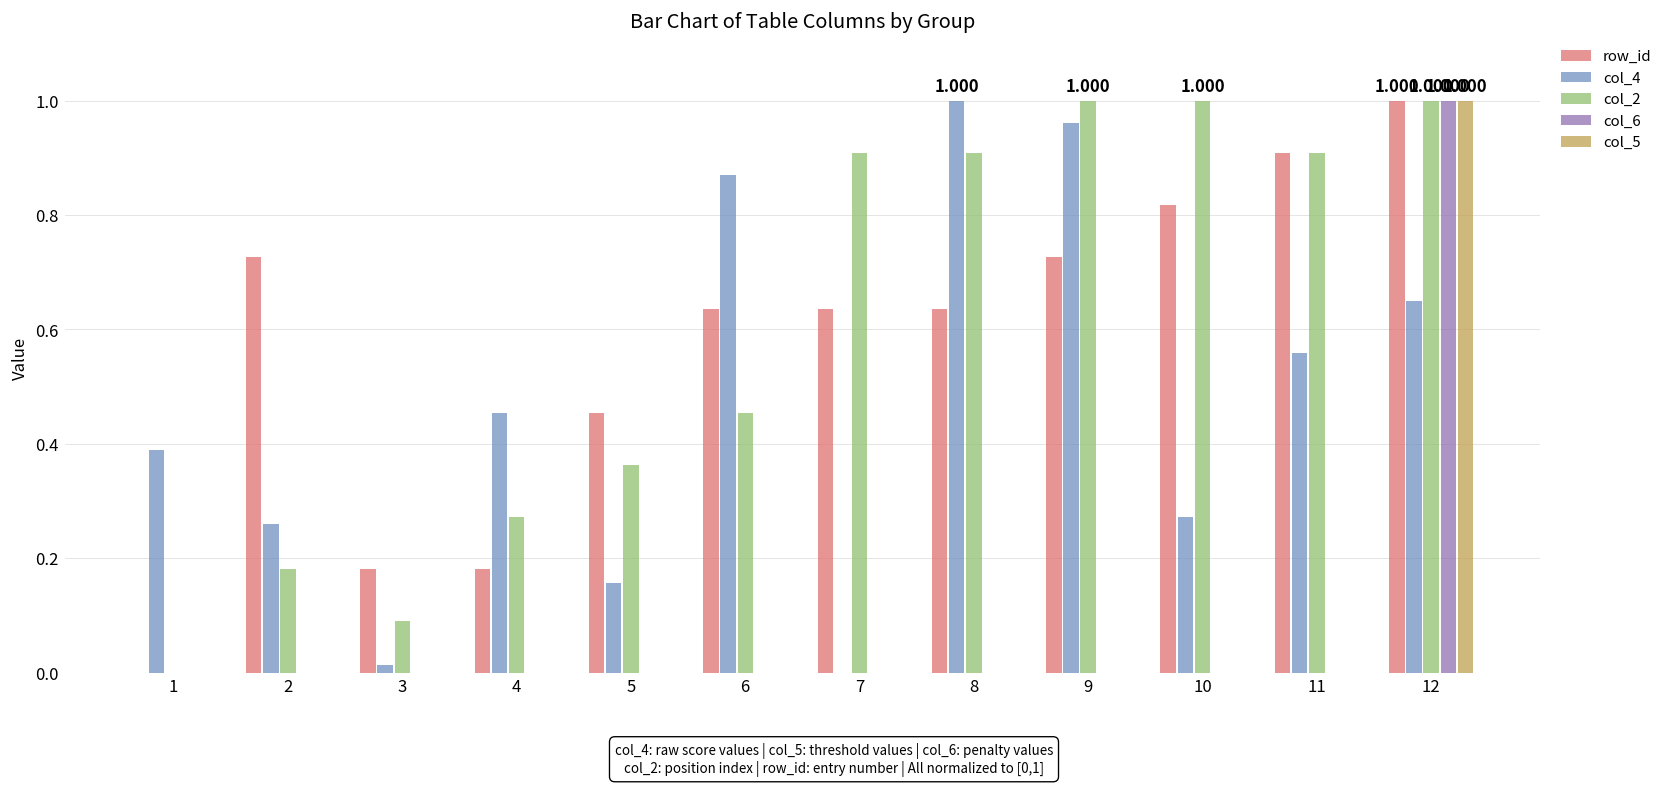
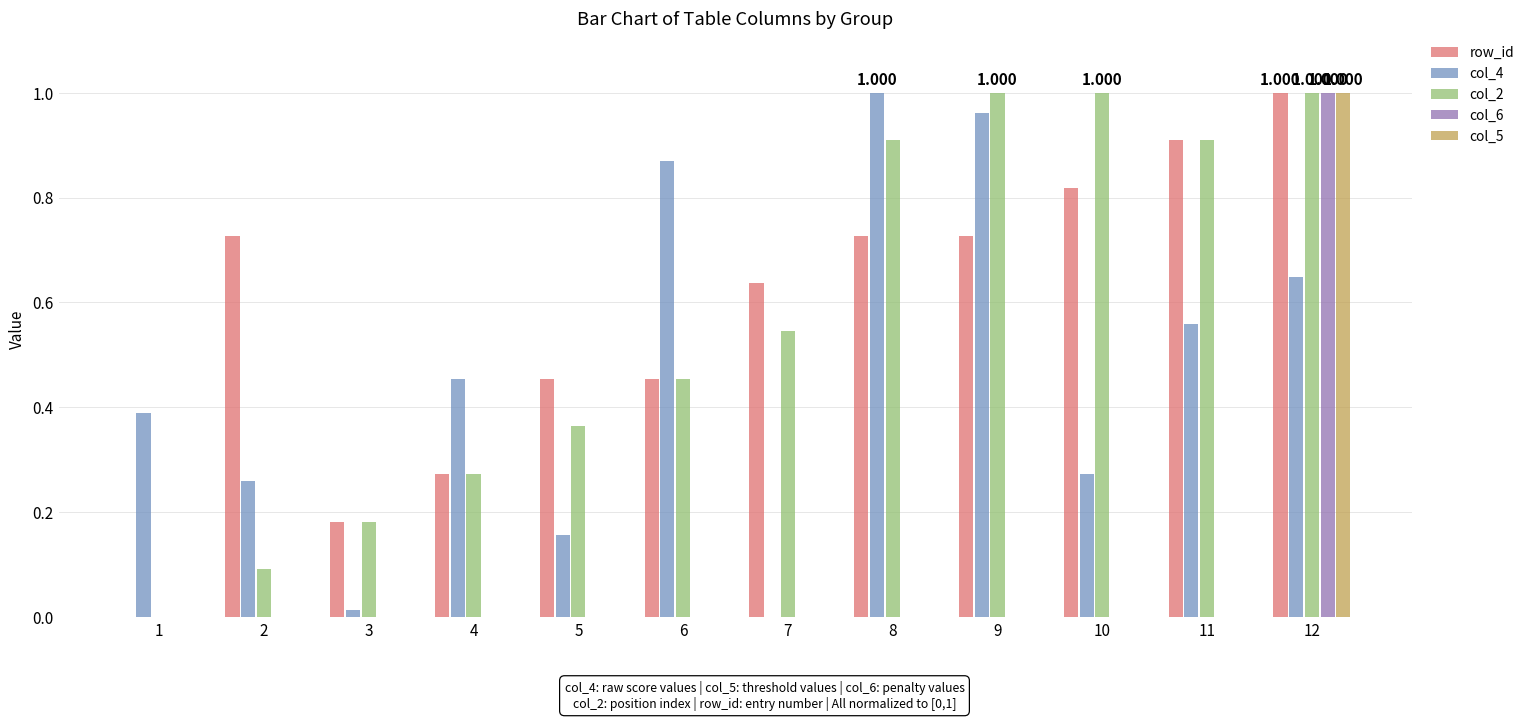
col_2, 2: 0.18 -> 0.09
col_2, 3: 0.09 -> 0.18
row_id, 4: 0.18 -> 0.27
row_id, 6: 0.64 -> 0.45
col_2, 7: 0.91 -> 0.55
row_id, 8: 0.64 -> 0.73
